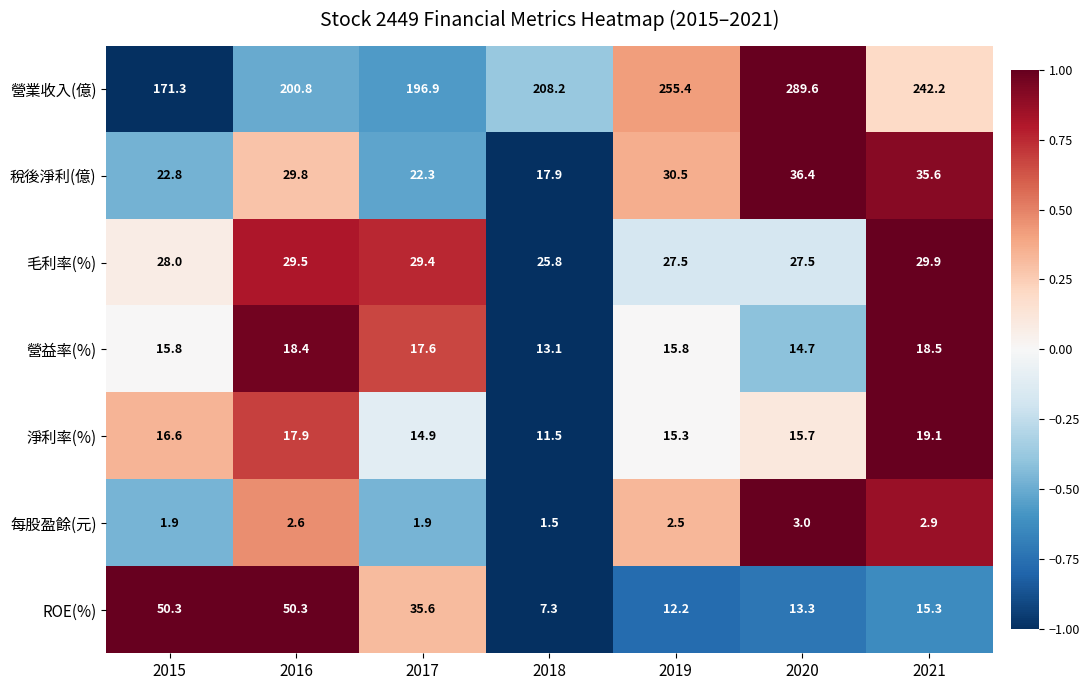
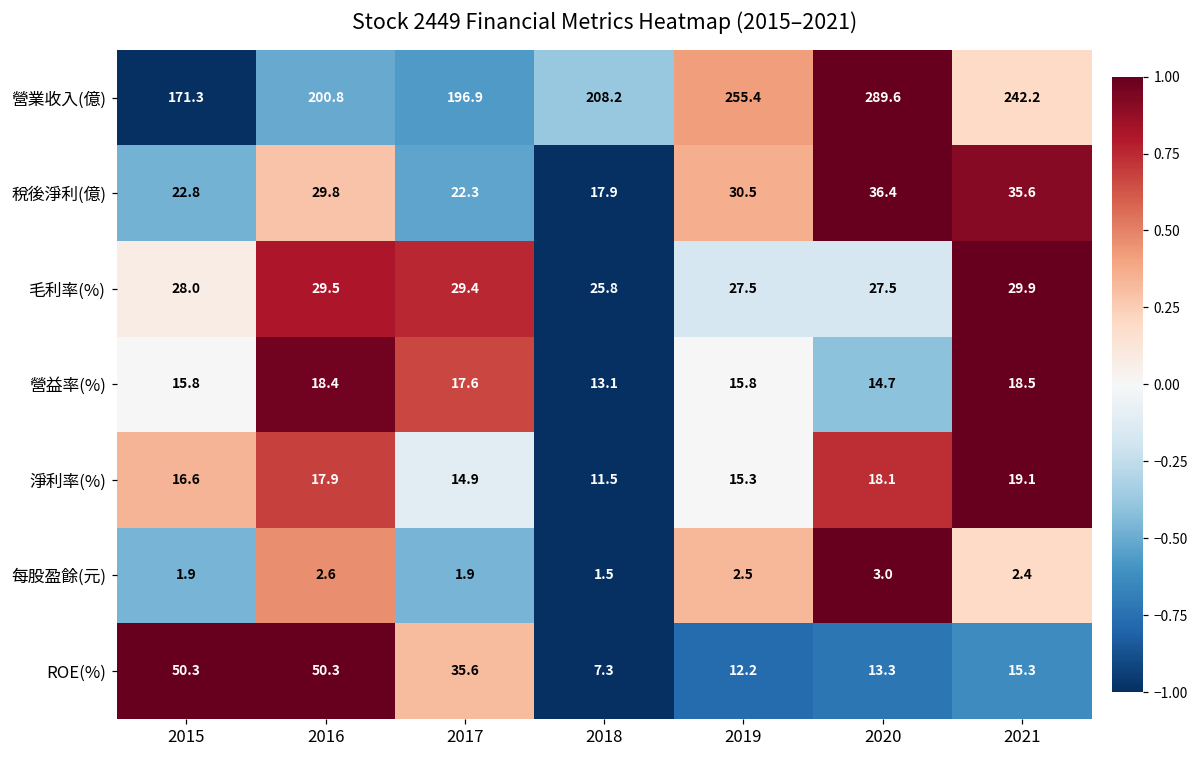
淨利率(%), 2020: 15.7 -> 18.1
每股盈餘(元), 2021: 2.9 -> 2.4
